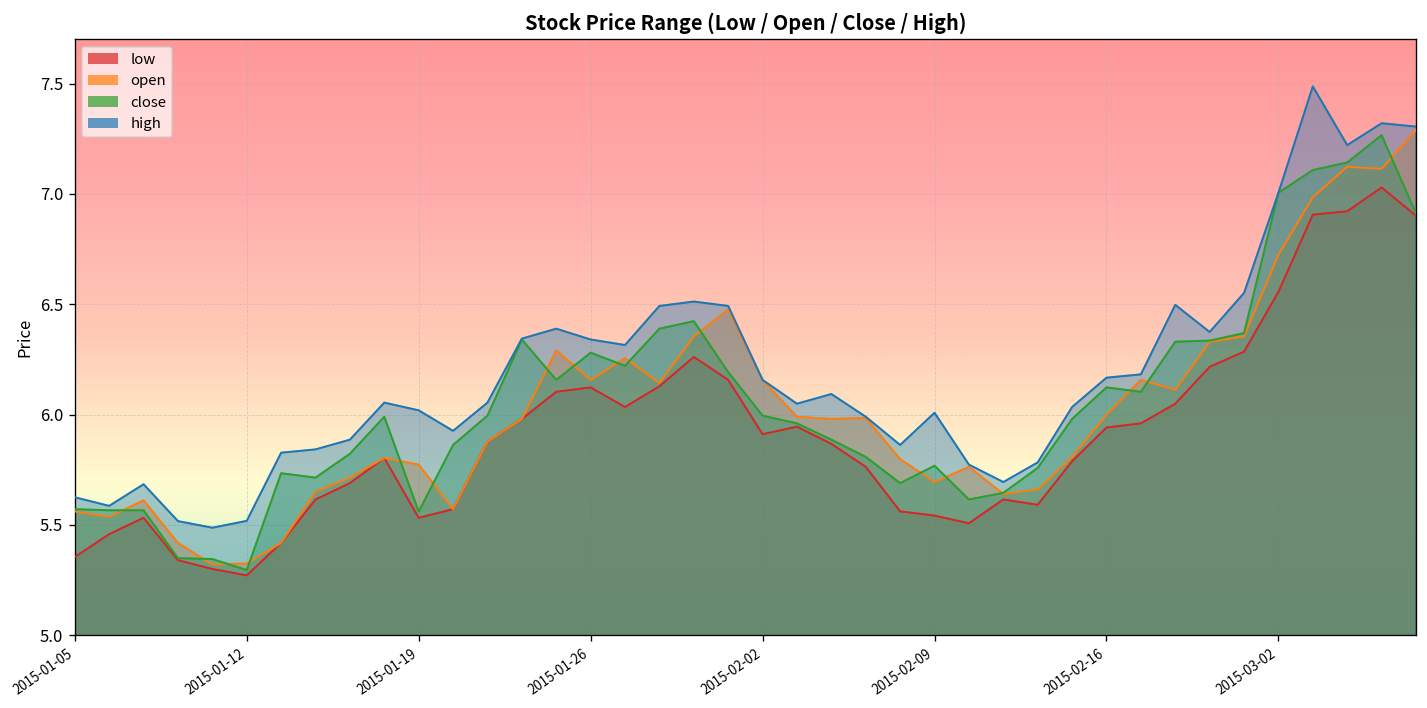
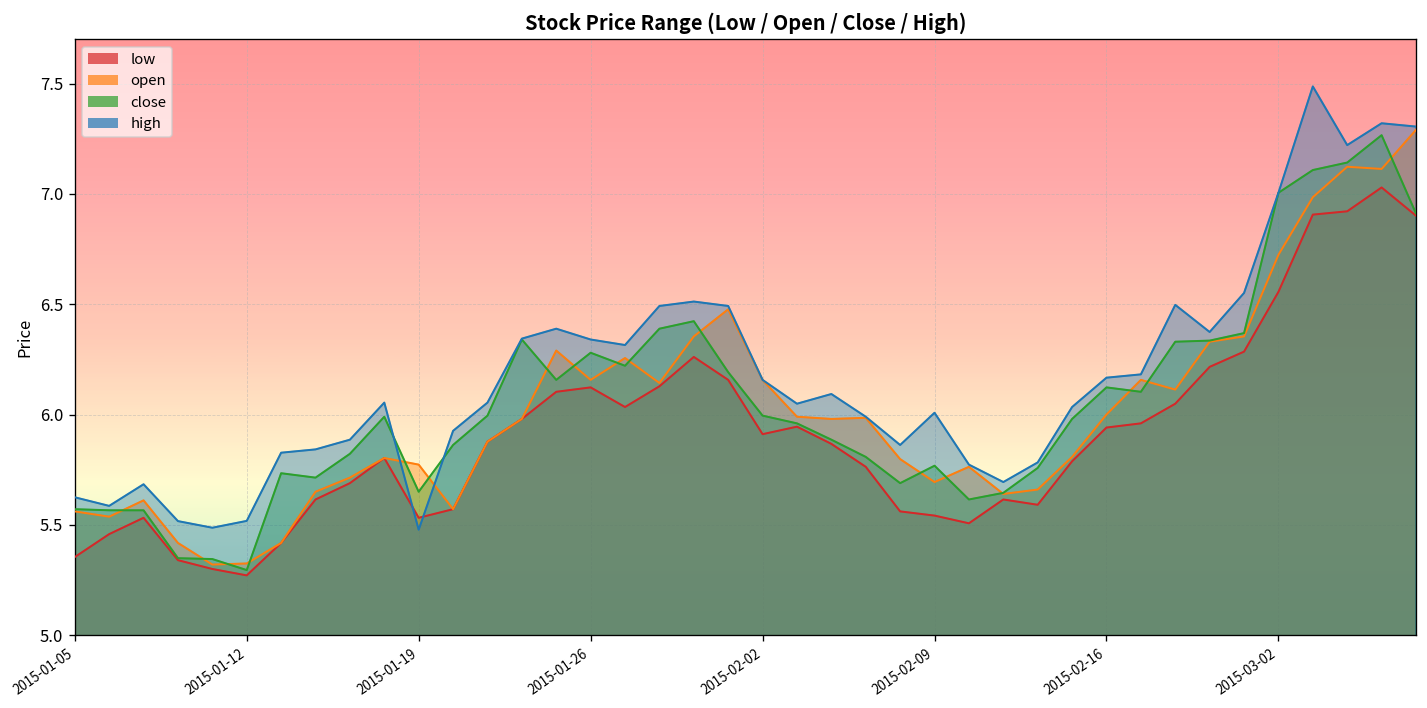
close, 2015-01-19: 5.56 -> 5.65
high, 2015-01-19: 6.02 -> 5.48
